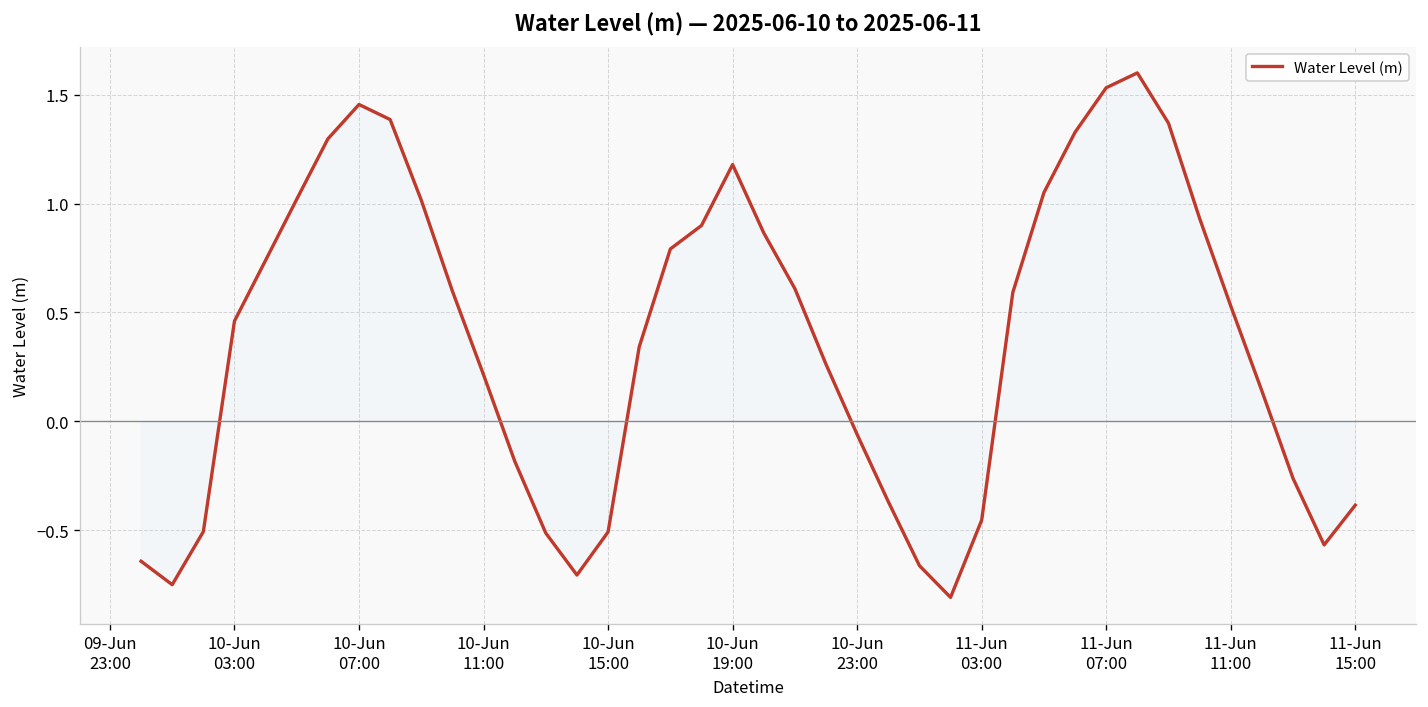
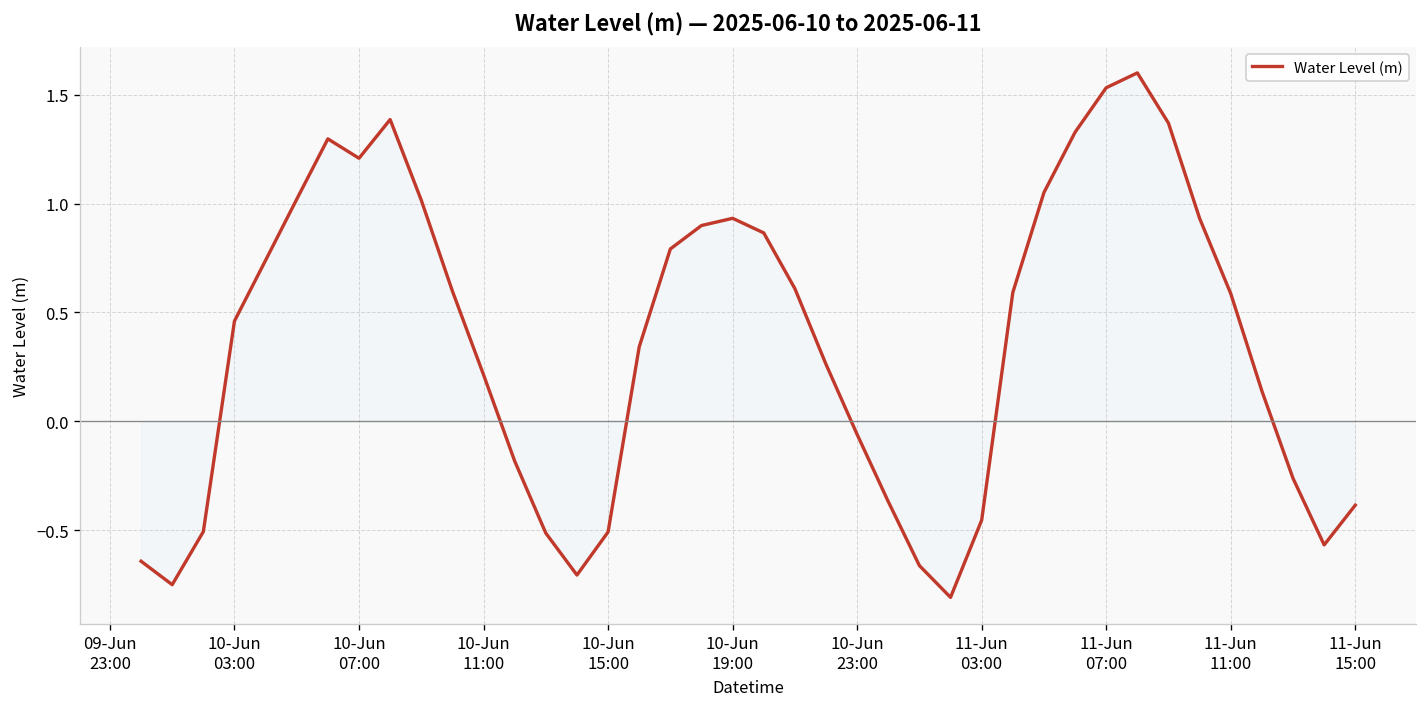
Water Level (m), 10-Jun 07:00: 1.45 -> 1.21
Water Level (m), 10-Jun 19:00: 1.18 -> 0.93
Water Level (m), 11-Jun 11:00: 0.53 -> 0.59
